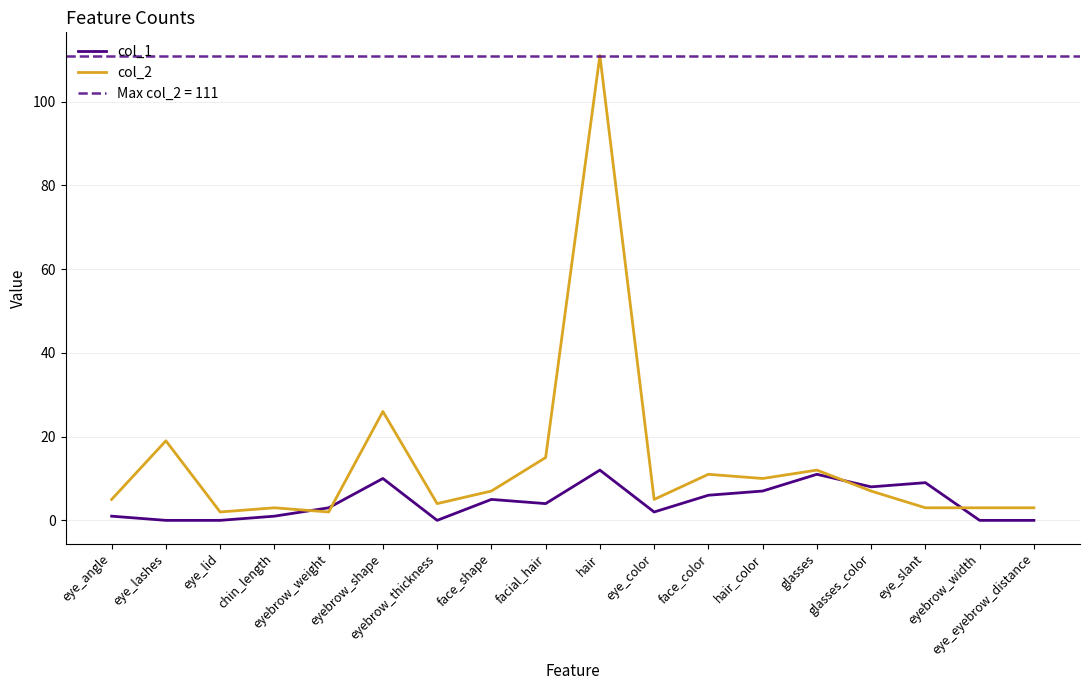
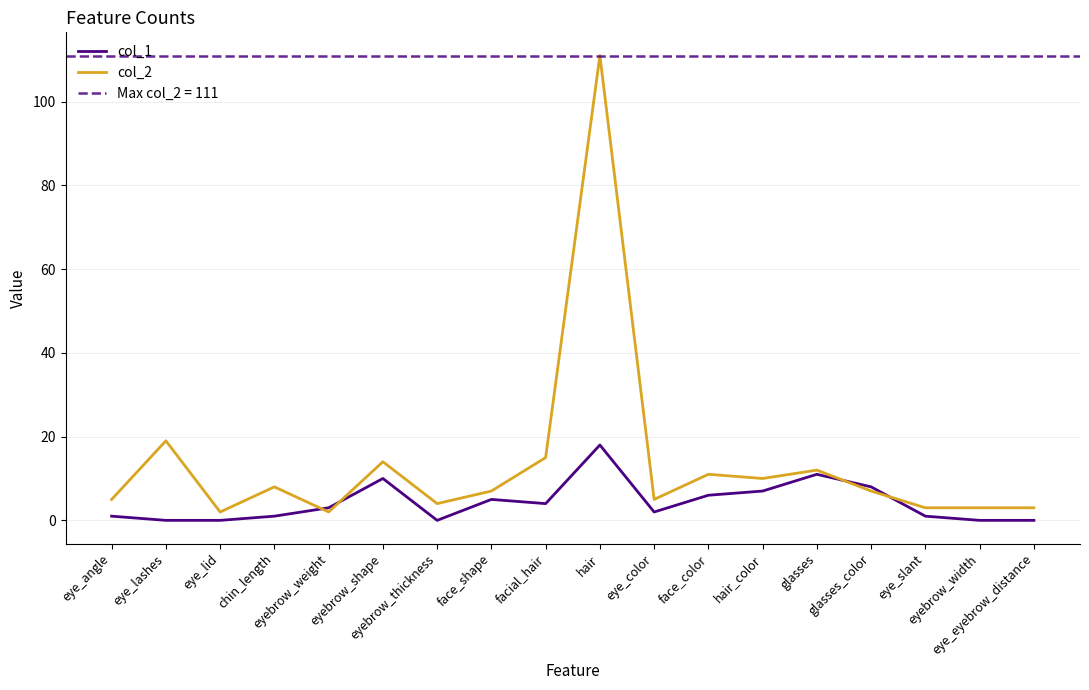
col_2, chin_length: 3 -> 8
col_2, eyebrow_shape: 26 -> 14
col_1, hair: 12 -> 18
col_1, eye_slant: 9 -> 1
